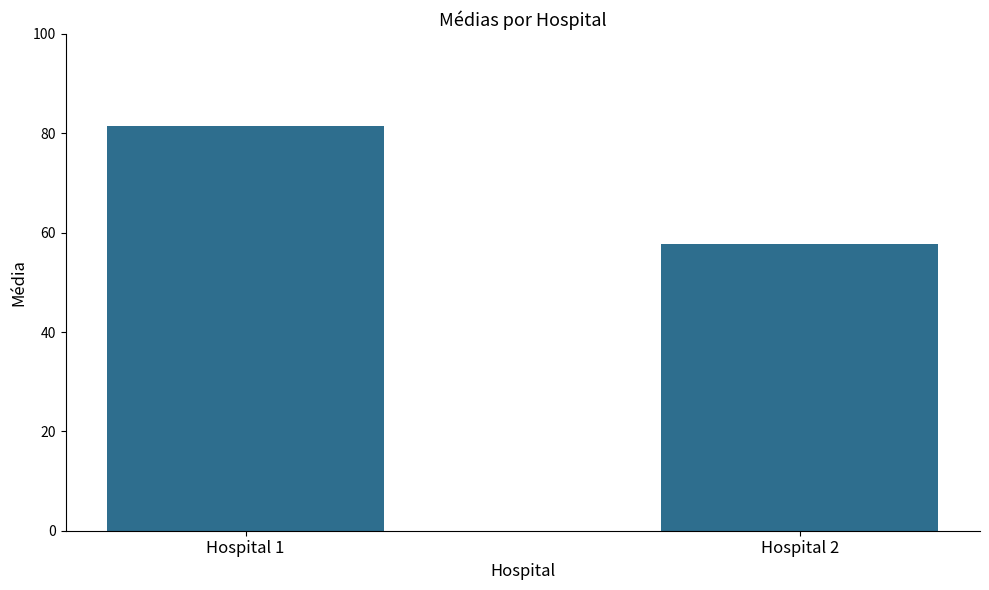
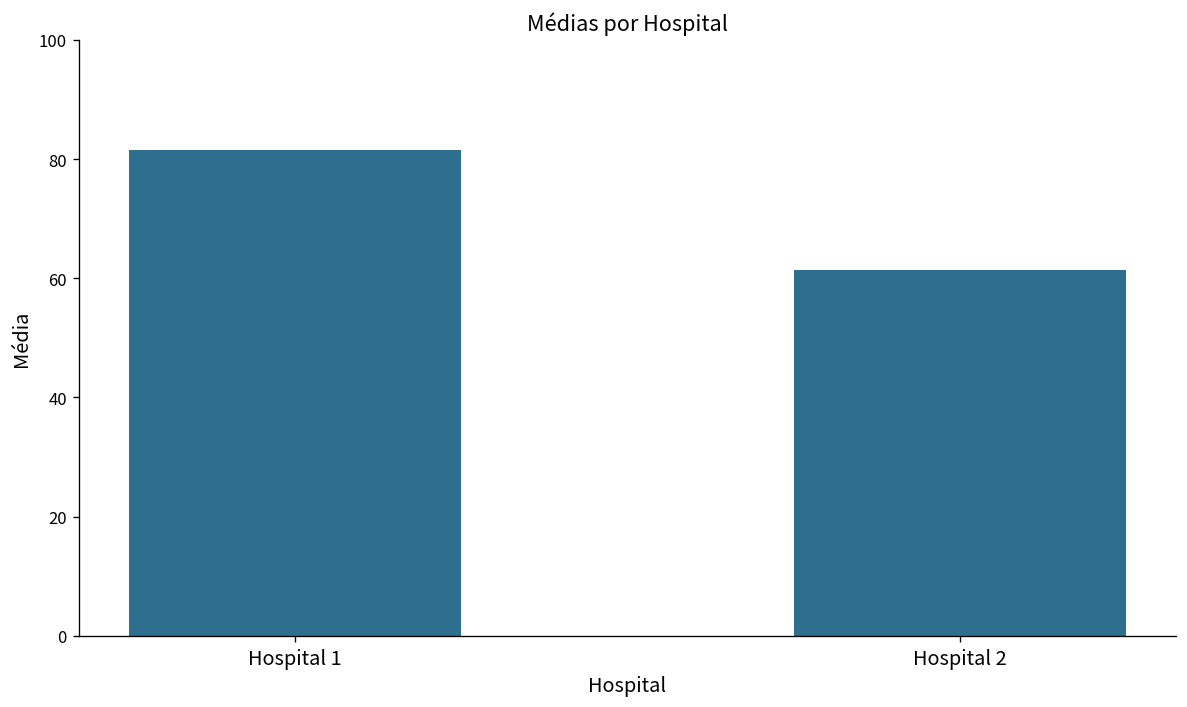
Hospital 2: 58 -> 61
